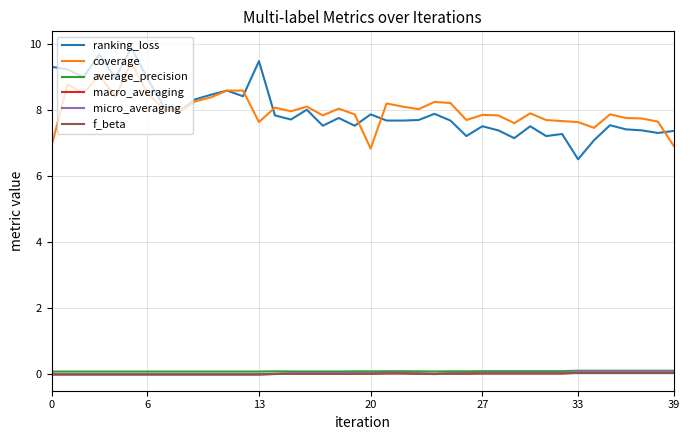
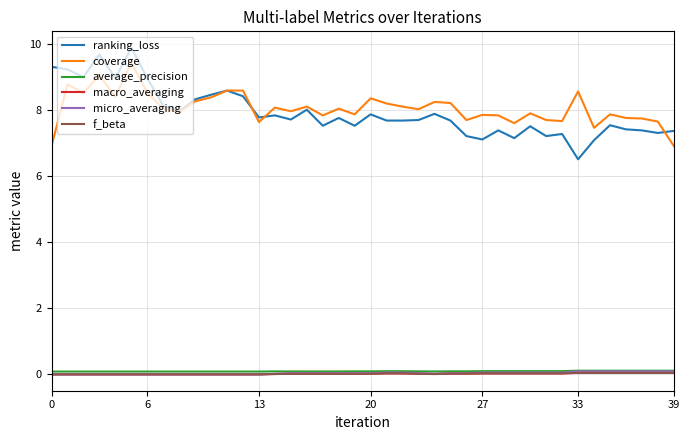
ranking_loss, 13: 9.5 -> 7.8
coverage, 20: 6.8 -> 8.3
ranking_loss, 27: 7.5 -> 7.1
coverage, 33: 7.6 -> 8.6
